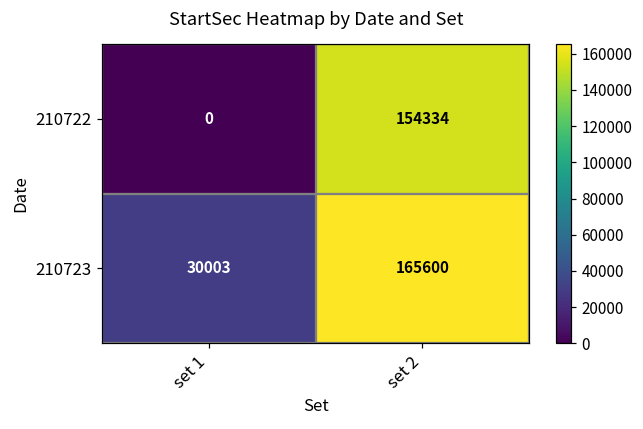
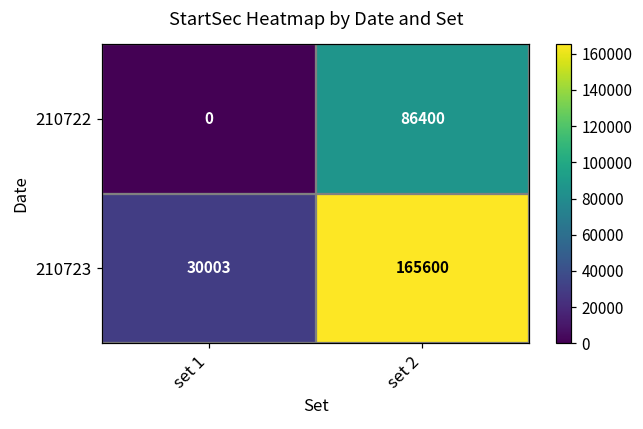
210722, set 2: 154334 -> 86400
